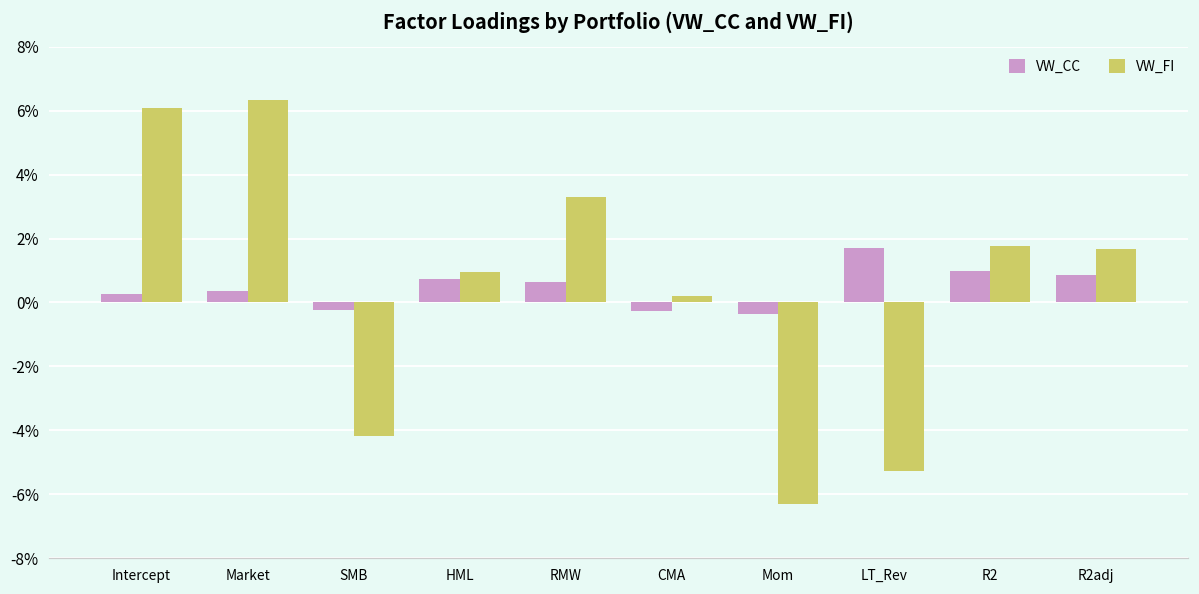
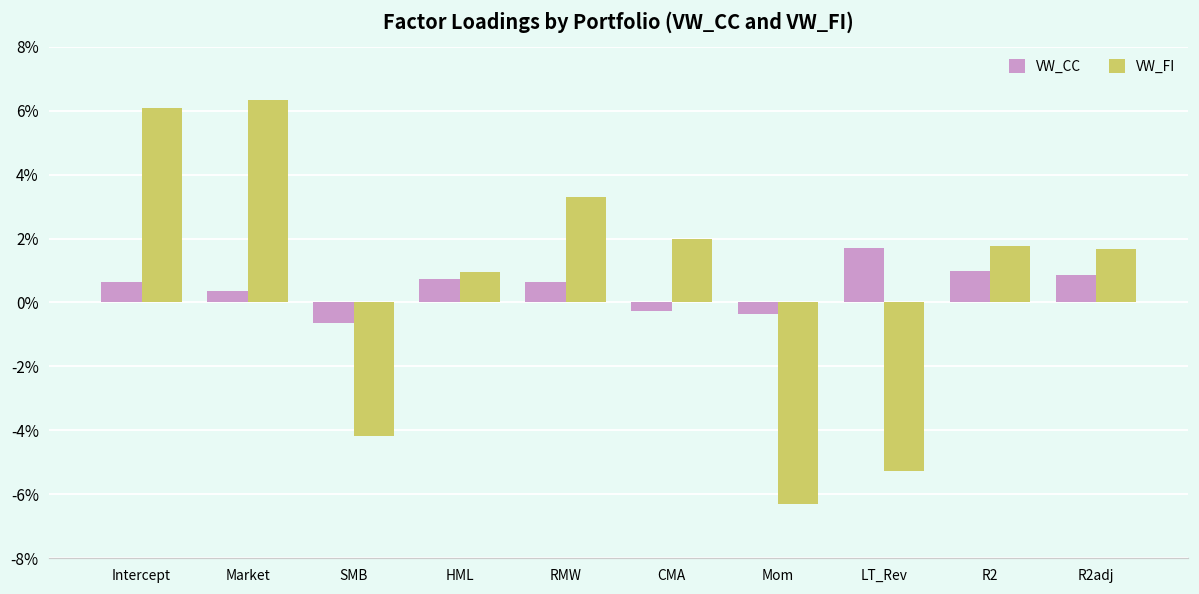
VW_CC, Intercept: 0.3% -> 0.6%
VW_CC, SMB: -0.3% -> -0.6%
VW_FI, CMA: 0.2% -> 2.0%
